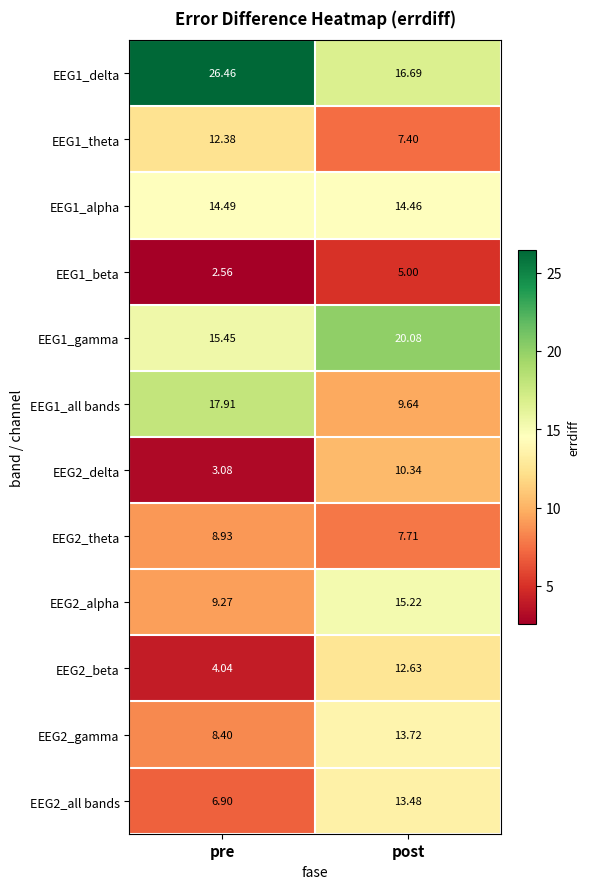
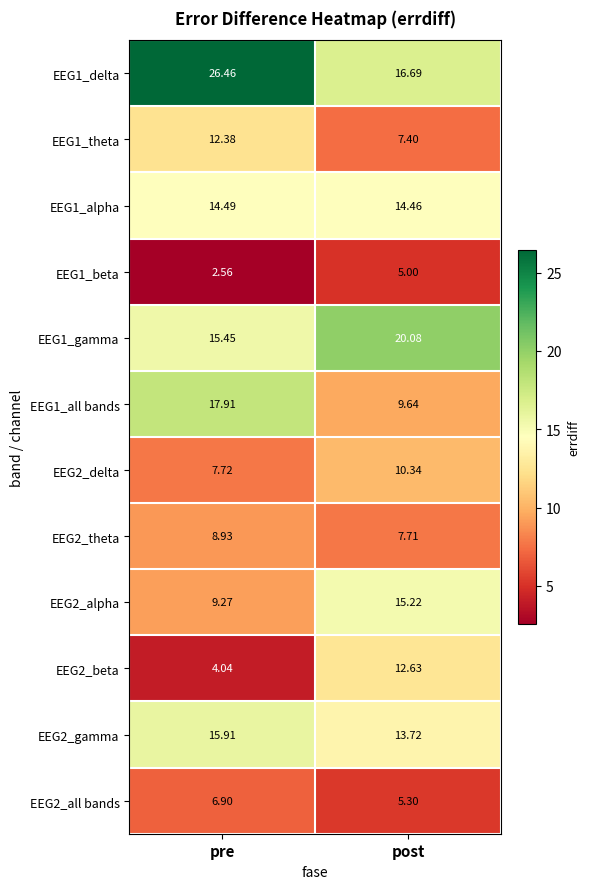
EEG2_delta, pre: 3.08 -> 7.72
EEG2_gamma, pre: 8.40 -> 15.91
EEG2_all bands, post: 13.48 -> 5.30
